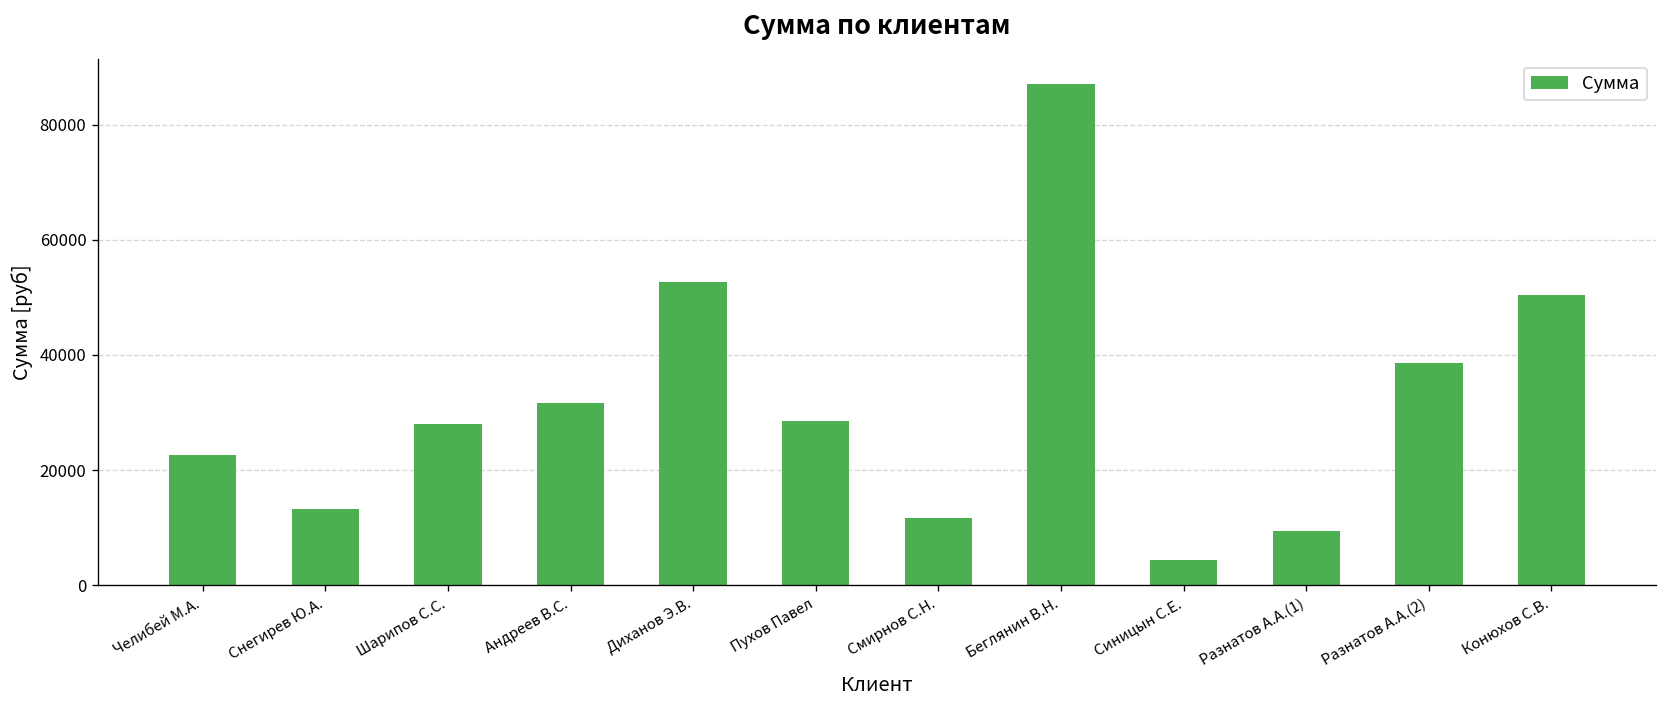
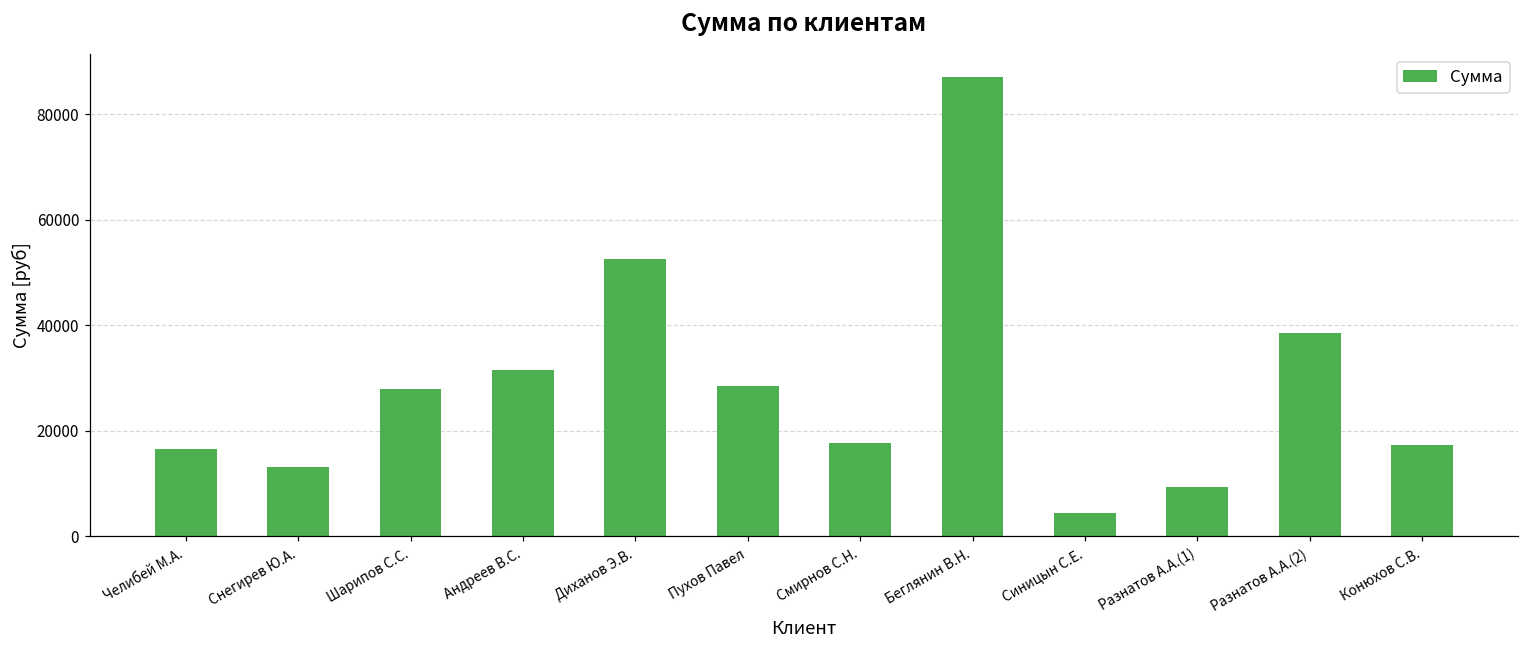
Челибей М.А.: 23000 -> 17000
Смирнов С.Н.: 12000 -> 18000
Конюхов С.В.: 50000 -> 17000
